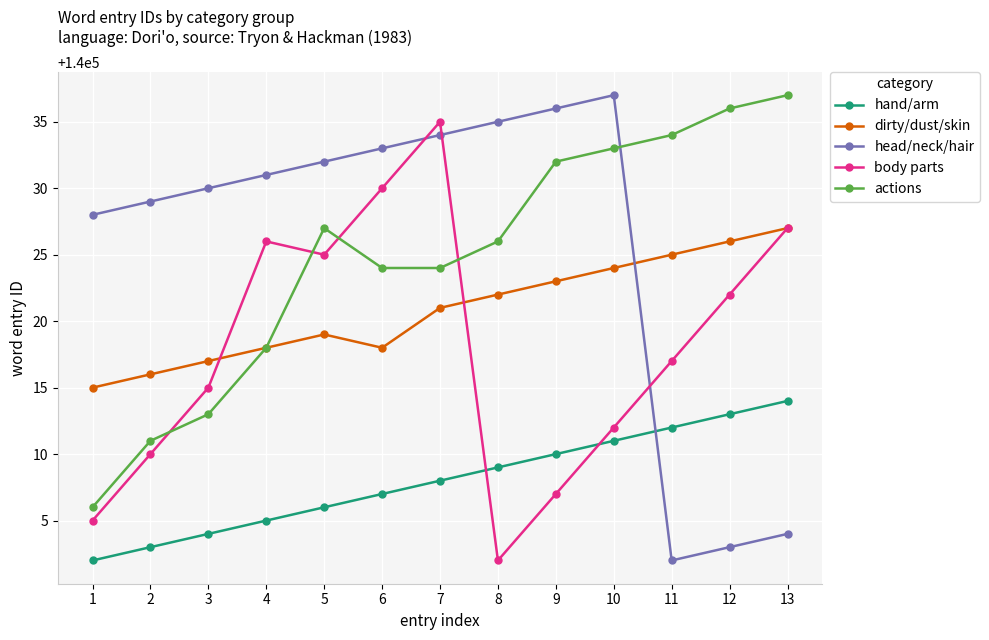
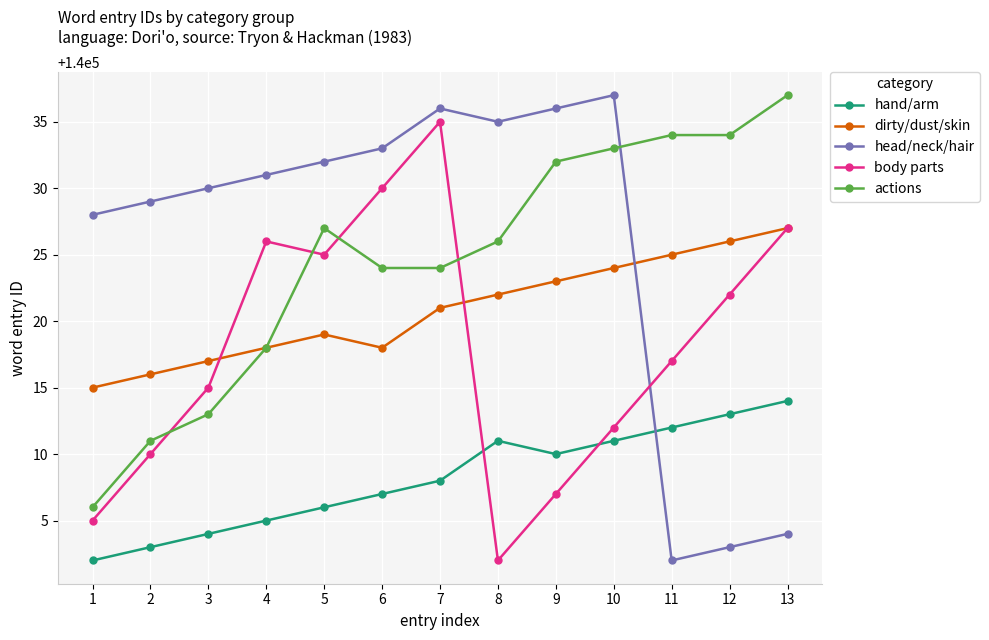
head/neck/hair, 7: 140034 -> 140036
hand/arm, 8: 140009 -> 140011
actions, 12: 140036 -> 140034
